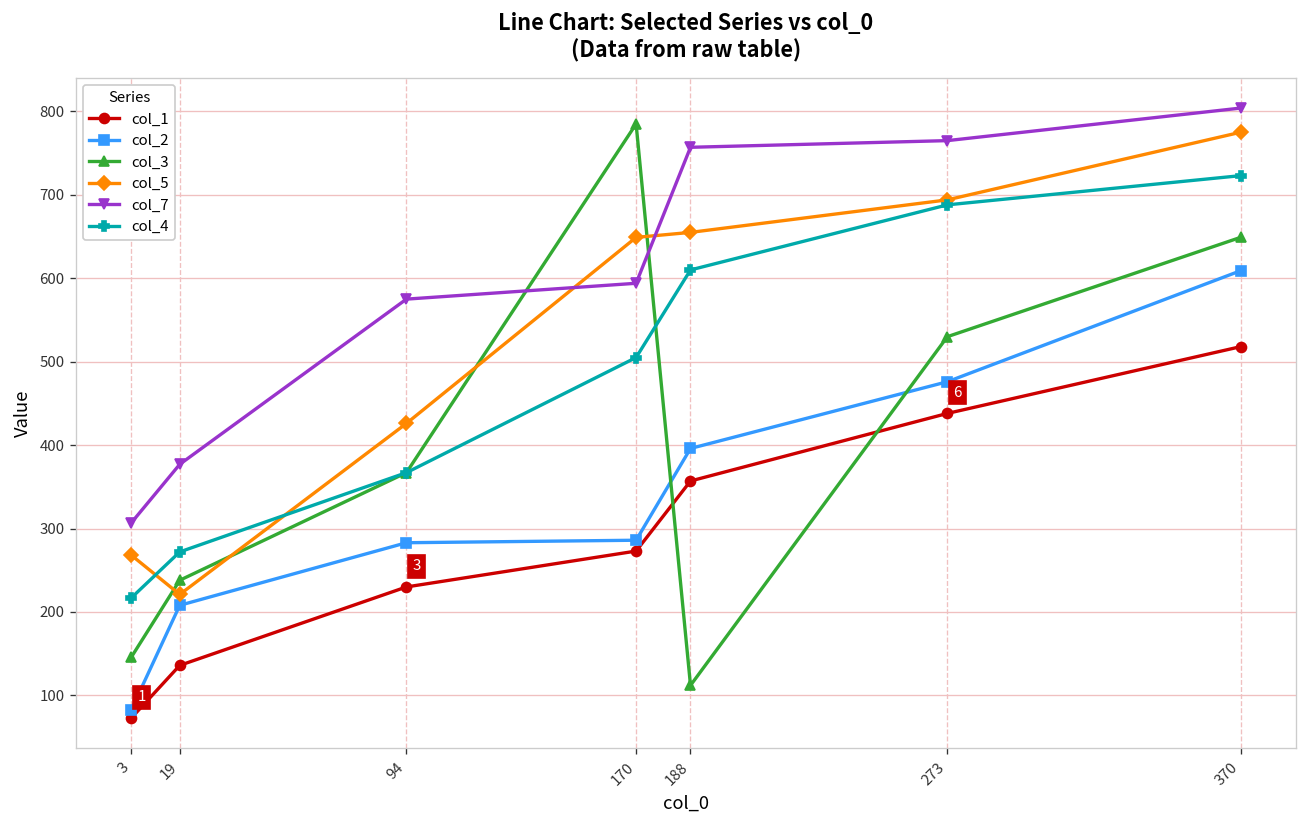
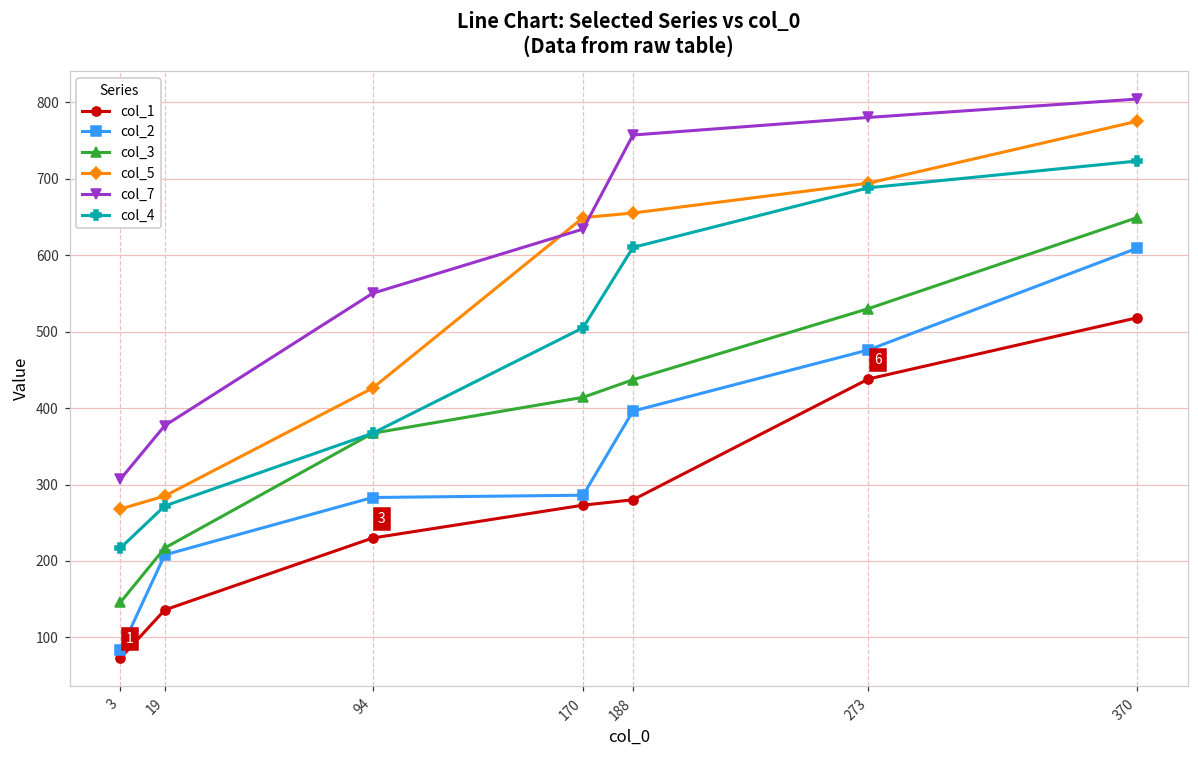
col_3, 19: 240 -> 220
col_5, 19: 220 -> 290
col_7, 94: 580 -> 550
col_3, 170: 790 -> 410
col_7, 170: 590 -> 630
col_1, 188: 360 -> 280
col_3, 188: 110 -> 440
col_7, 273: 770 -> 780
